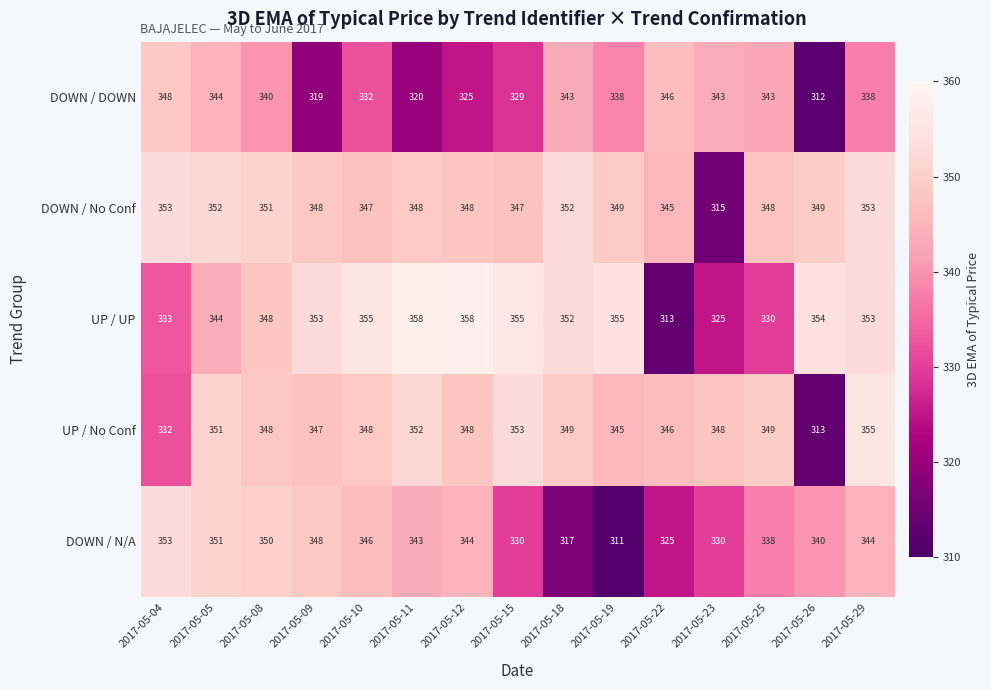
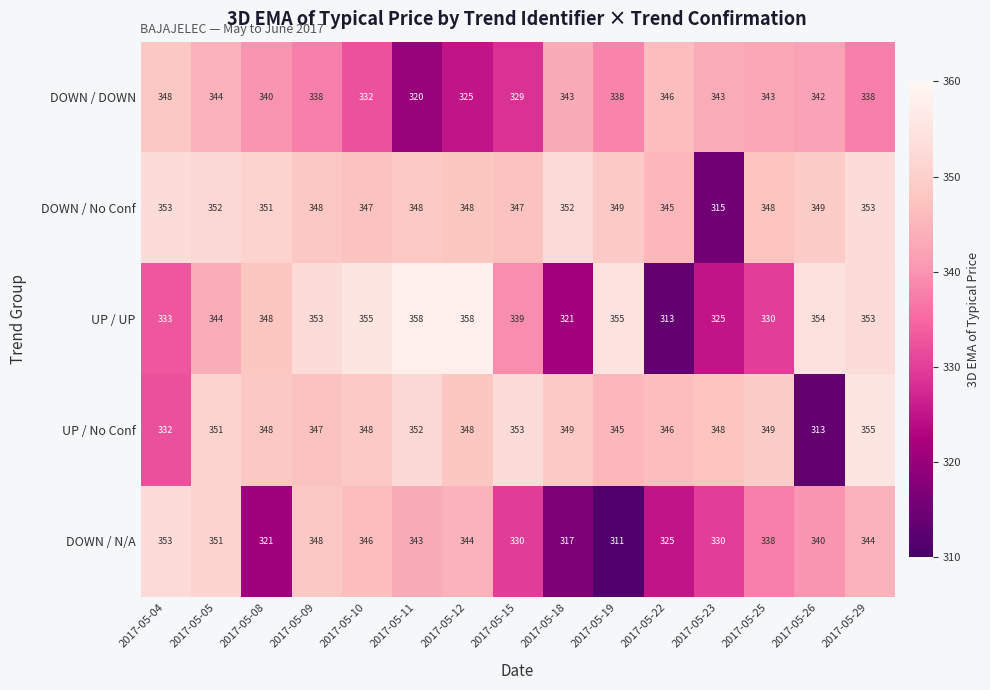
DOWN / DOWN, 2017-05-09: 319 -> 338
DOWN / DOWN, 2017-05-26: 312 -> 342
UP / UP, 2017-05-15: 355 -> 339
UP / UP, 2017-05-18: 352 -> 321
DOWN / N/A, 2017-05-08: 350 -> 321
